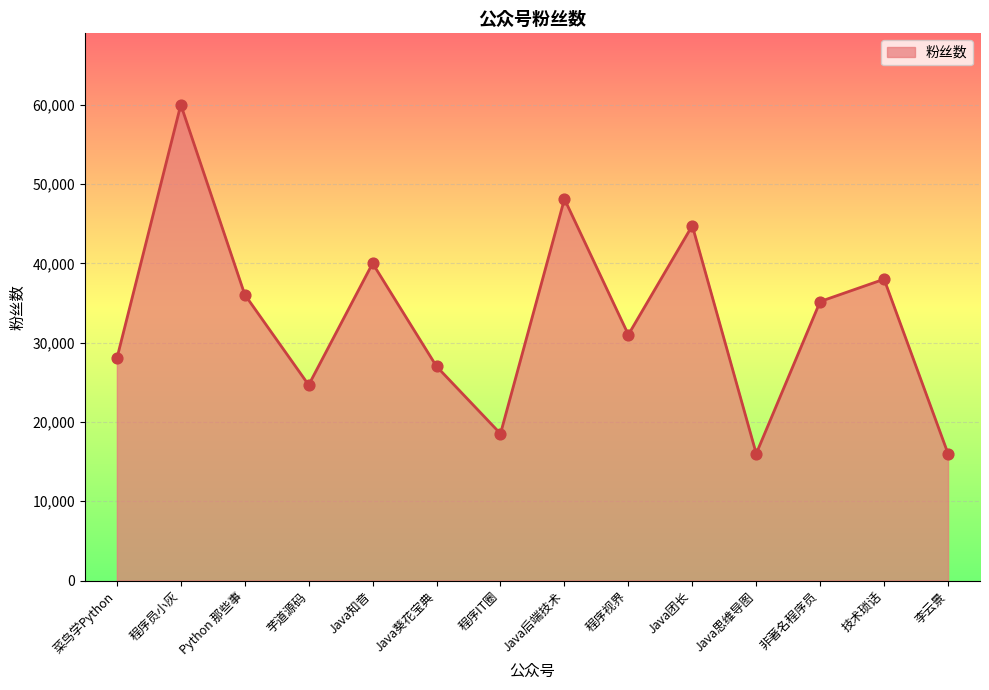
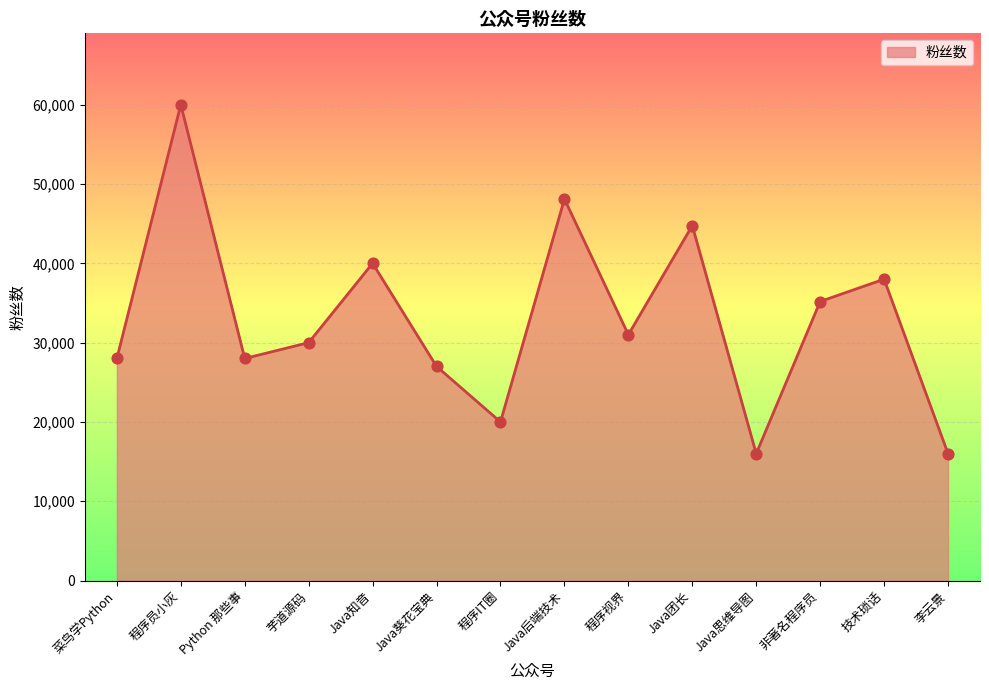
Python 那些事: 36,000 -> 28,000
芋道源码: 25,000 -> 30,000
程序IT圈: 19,000 -> 20,000
